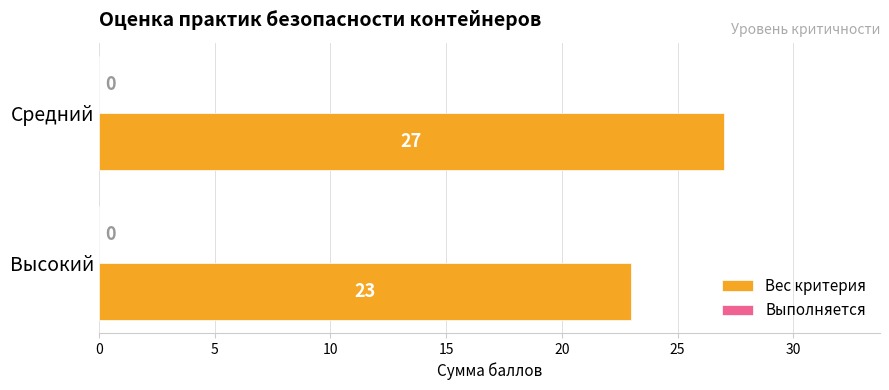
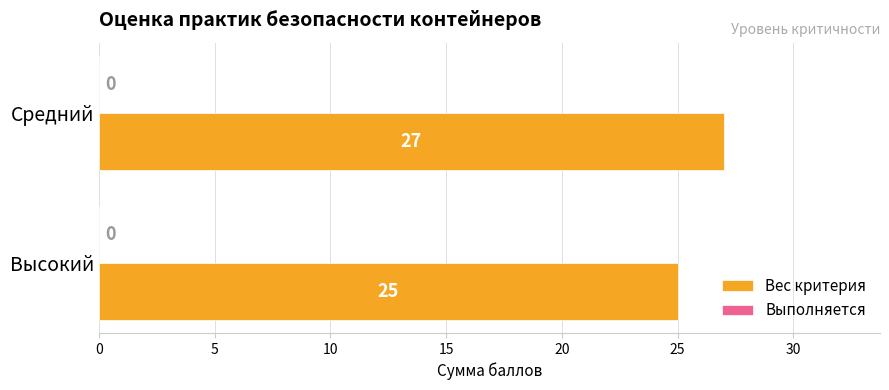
Вес критерия, Высокий: 23 -> 25
